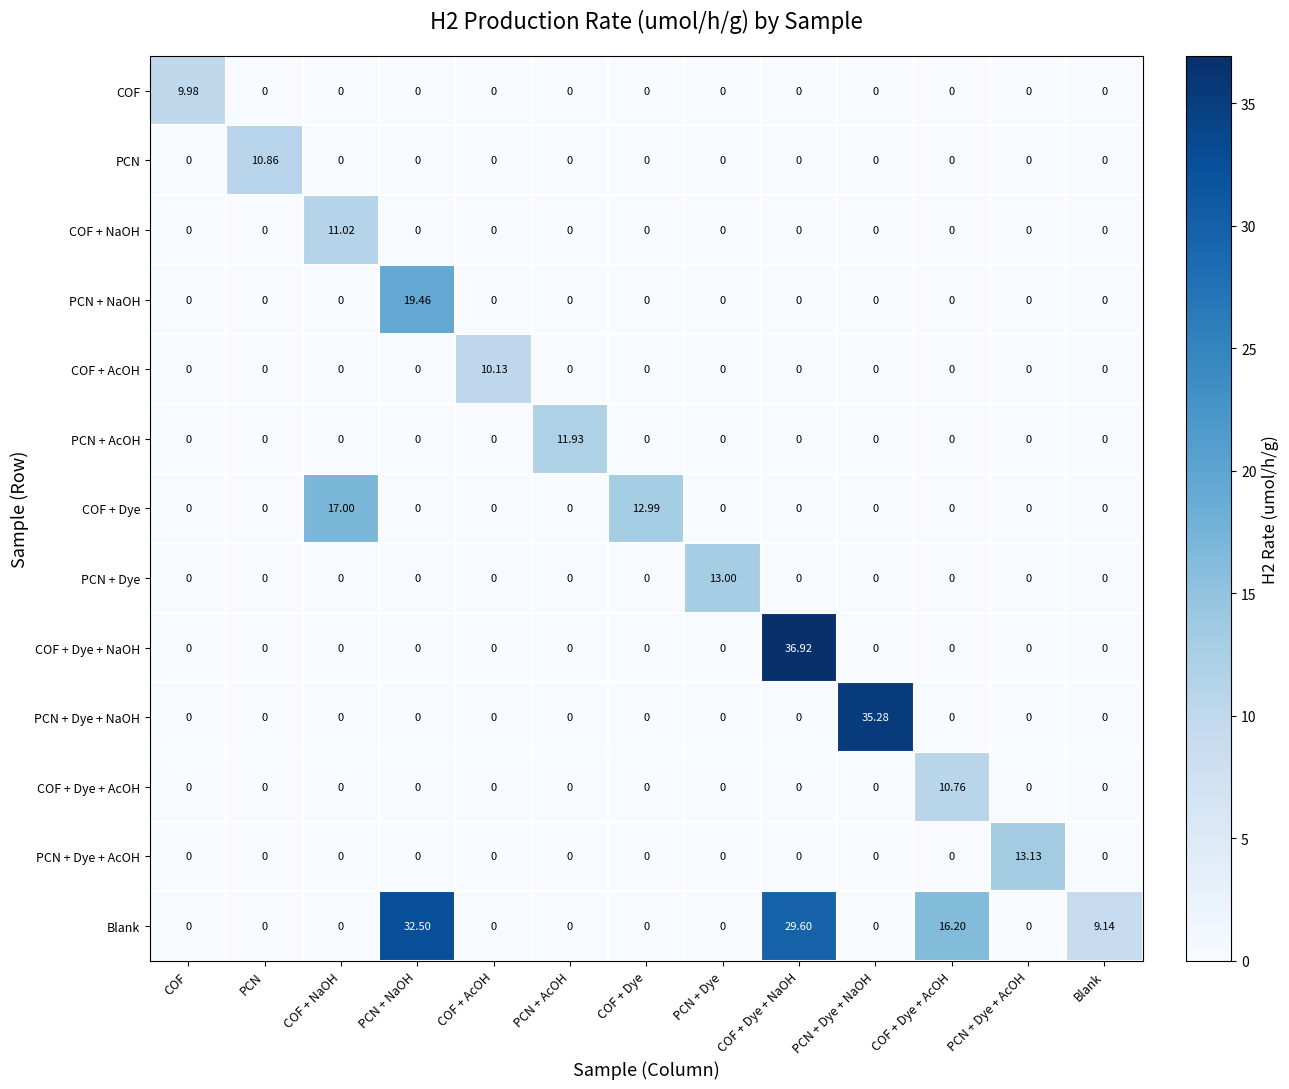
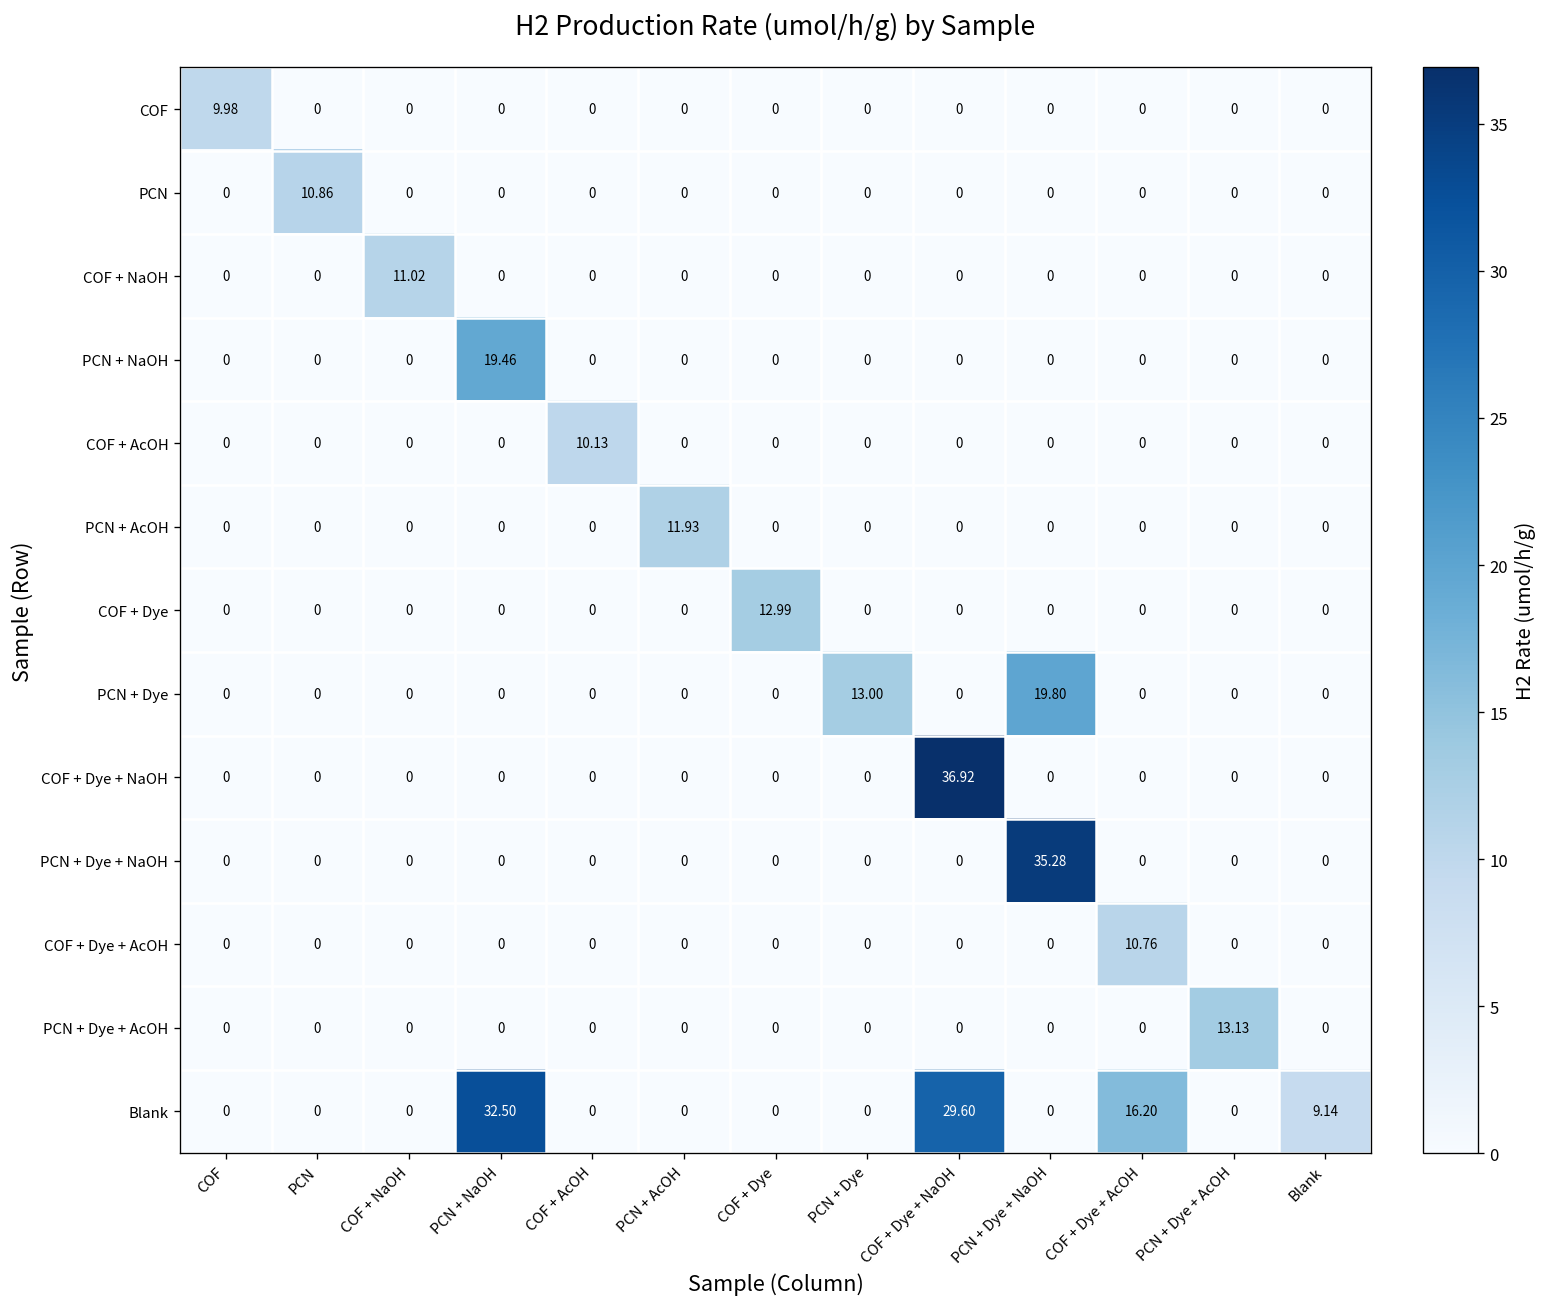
COF + Dye, COF + NaOH: 17.00 -> 0
PCN + Dye, PCN + Dye + NaOH: 0 -> 19.80
